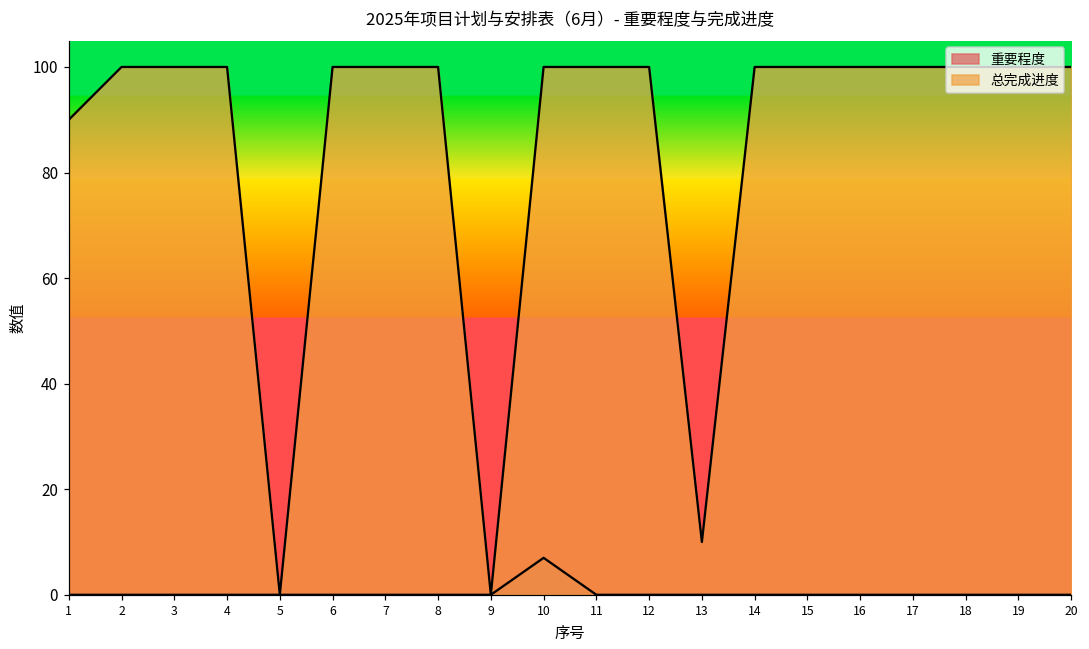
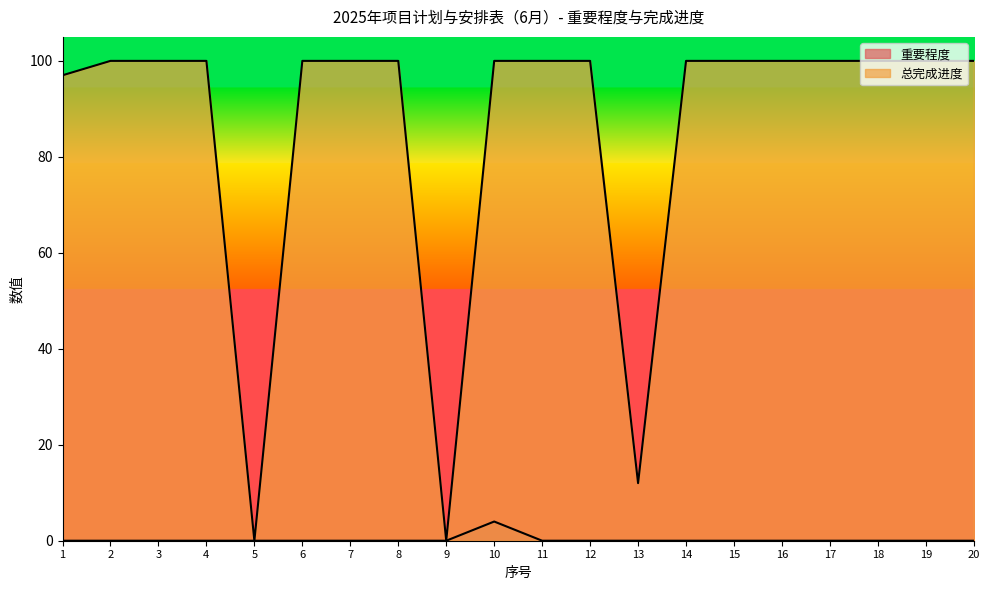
总完成进度, 1: 90 -> 97
重要程度, 10: 7 -> 4
总完成进度, 13: 10 -> 12
